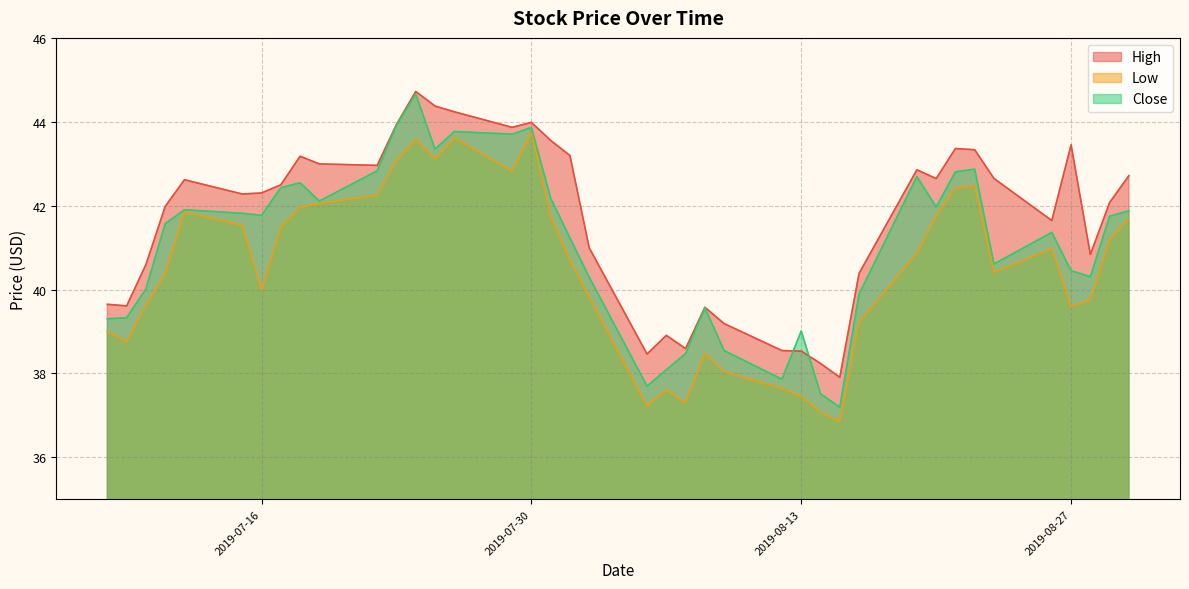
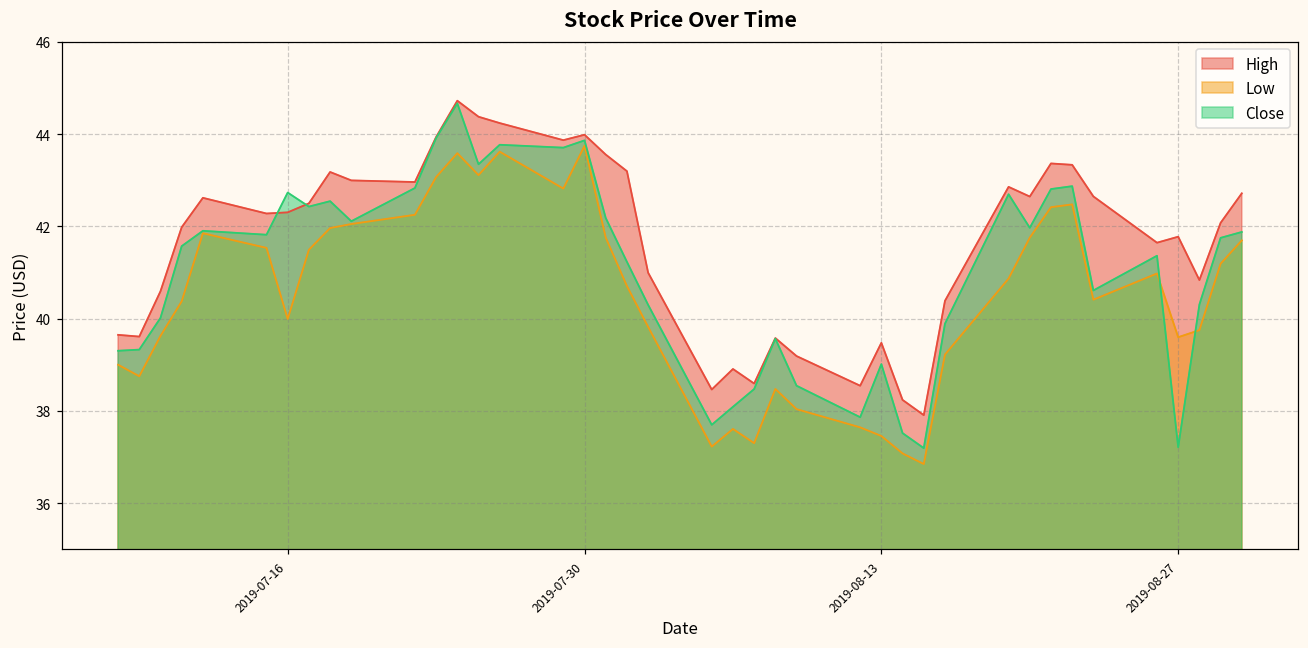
Close, 2019-07-16: 41.8 -> 42.7
High, 2019-08-13: 38.5 -> 39.5
High, 2019-08-27: 43.4 -> 41.8
Close, 2019-08-27: 40.5 -> 37.2
